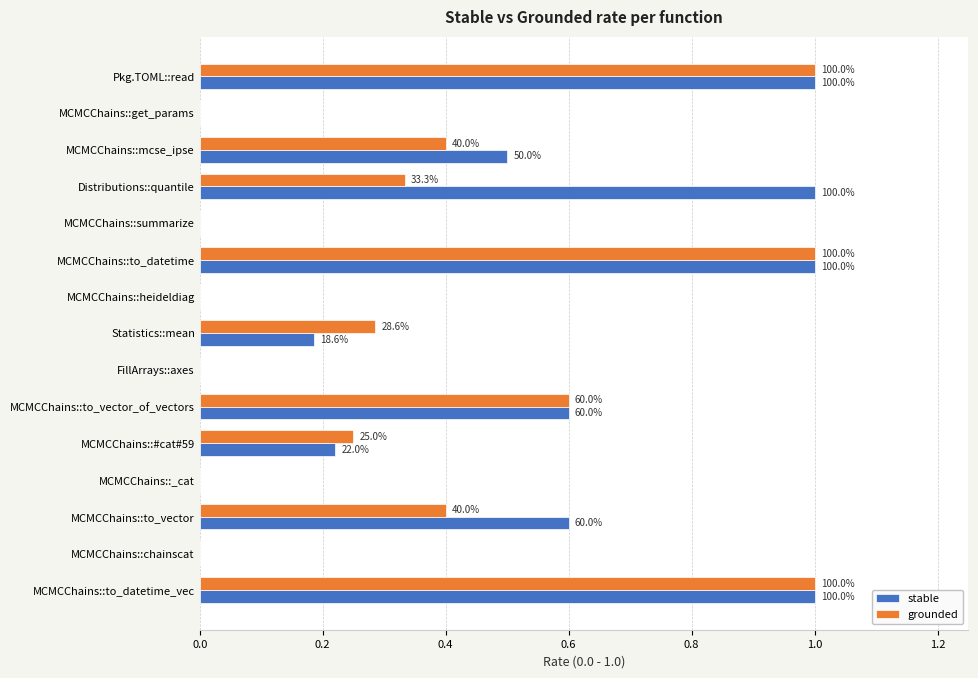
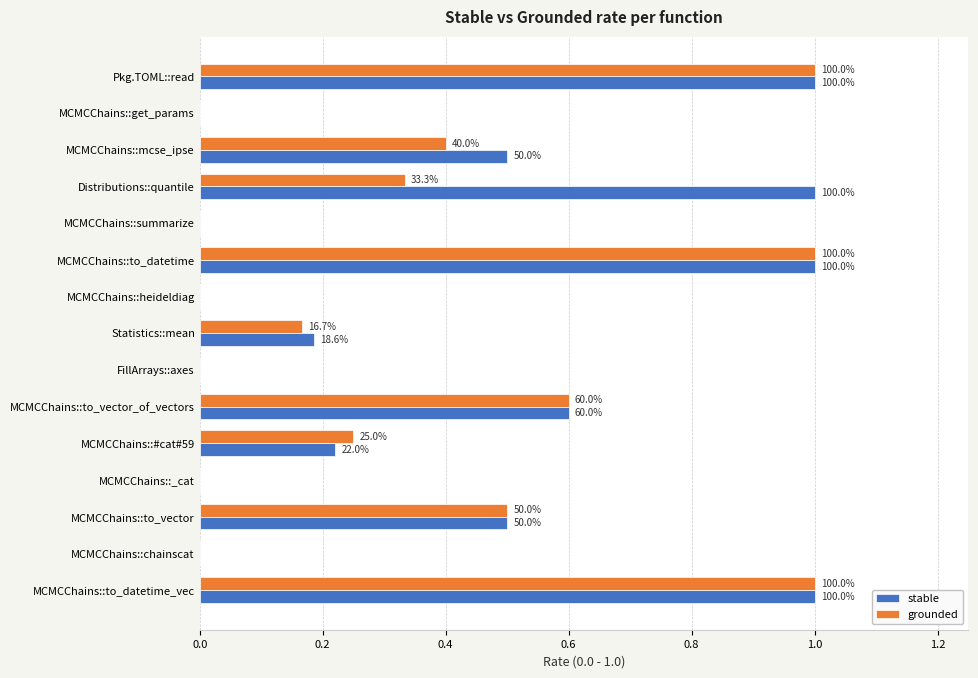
grounded, Statistics::mean: 28.6% -> 16.7%
grounded, MCMCChains::to_vector: 40.0% -> 50.0%
stable, MCMCChains::to_vector: 60.0% -> 50.0%
